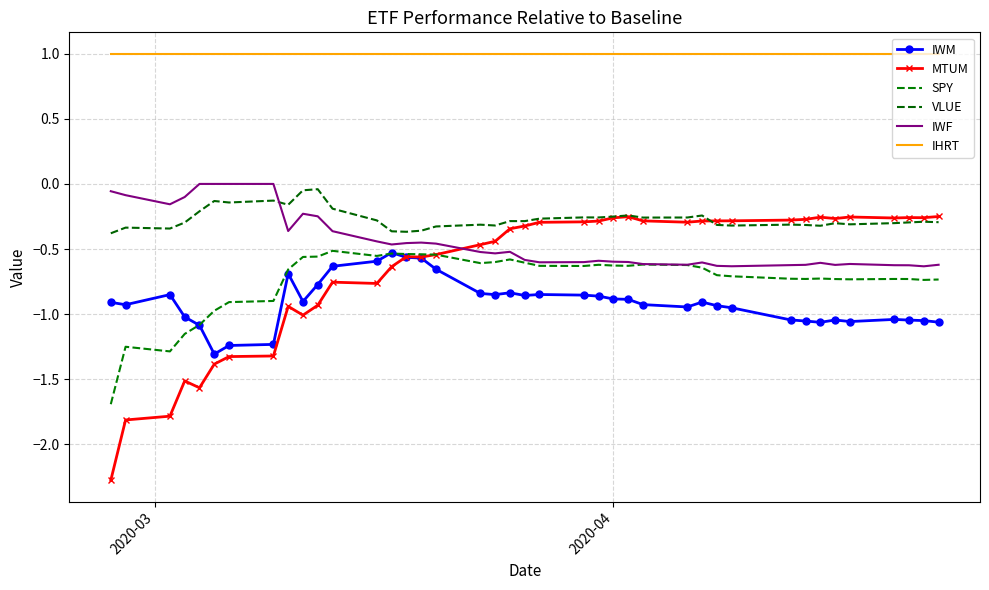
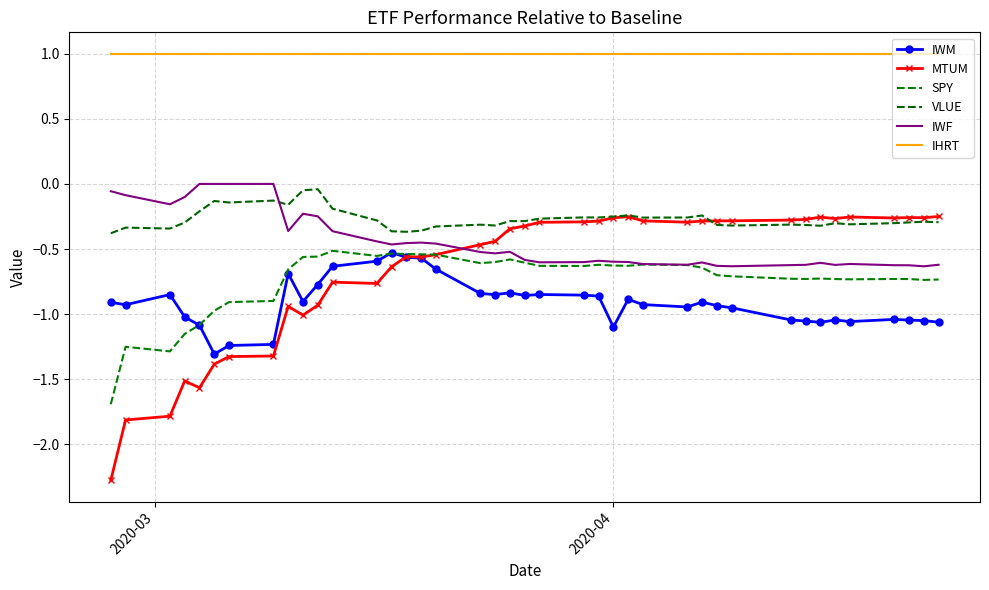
IWM, 2020-04: -0.88 -> -1.10
